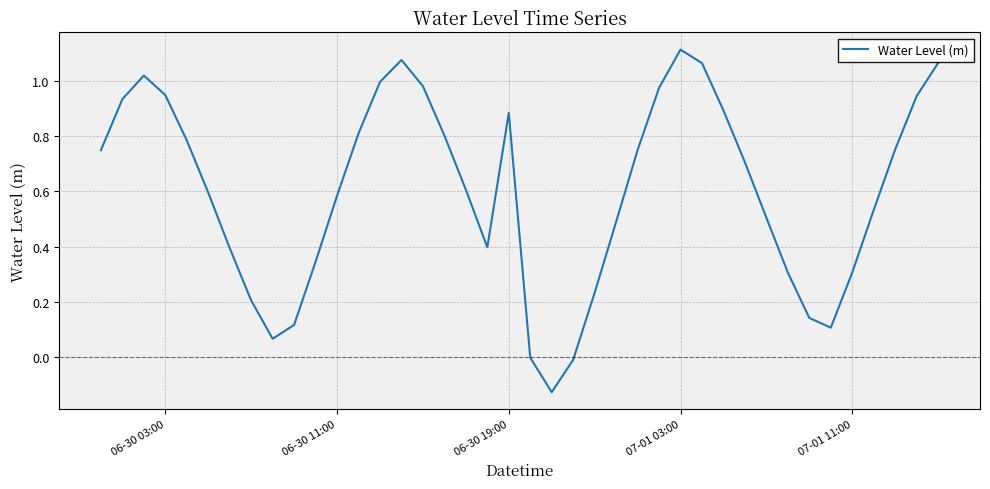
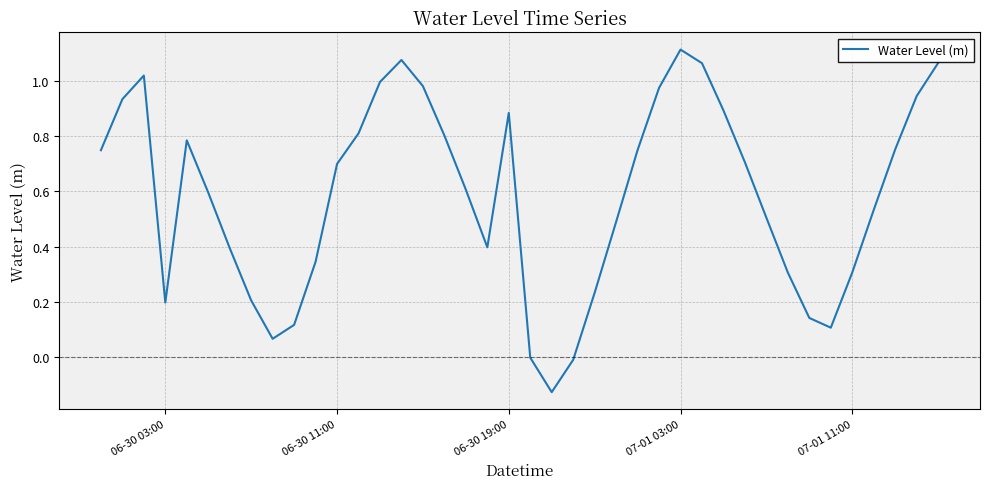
06-30 03:00: 0.95 -> 0.20
06-30 11:00: 0.58 -> 0.70
